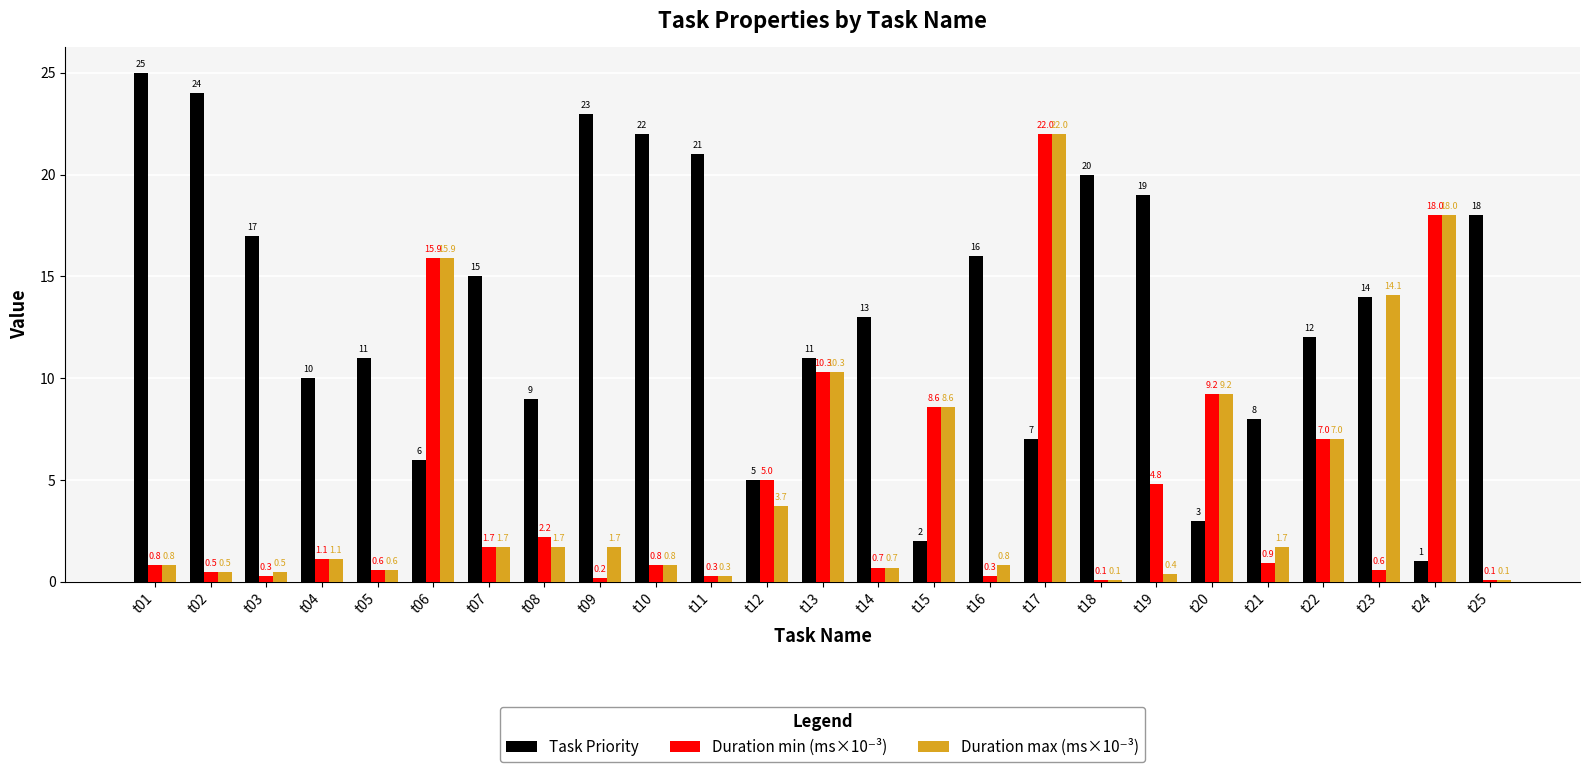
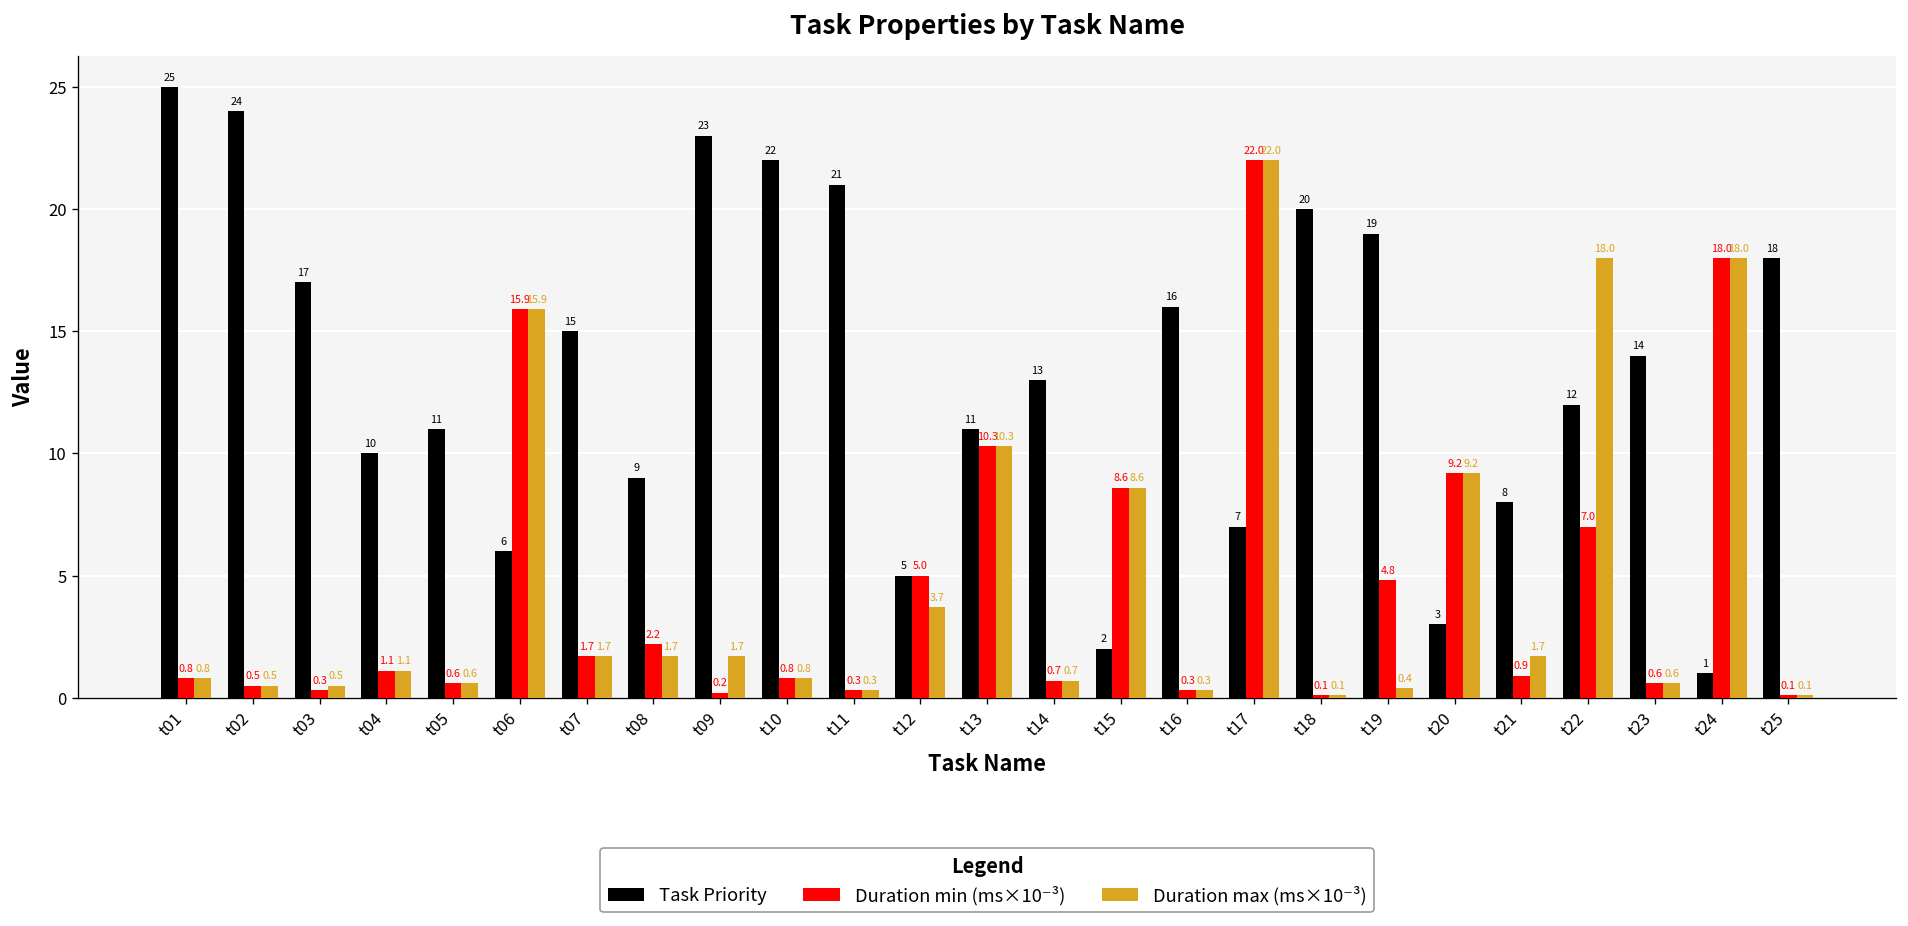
Duration max (ms×10⁻³), t16: 0.8 -> 0.3
Duration max (ms×10⁻³), t22: 7.0 -> 18.0
Duration max (ms×10⁻³), t23: 14.1 -> 0.6
